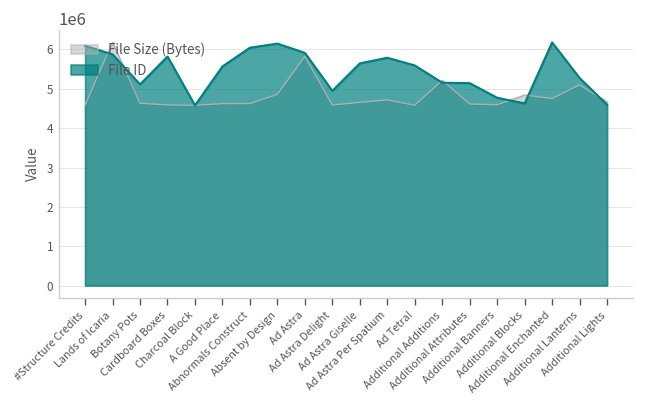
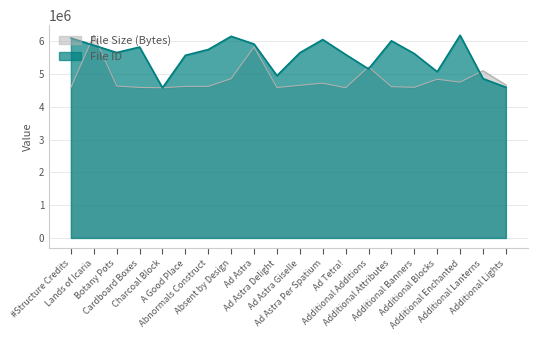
File ID, Botany Pots: 5100000 -> 5700000
File ID, Abnormals Construct: 6000000 -> 5700000
File ID, Ad Astra Per Spatium: 5800000 -> 6100000
File ID, Additional Attributes: 5100000 -> 6000000
File ID, Additional Banners: 4800000 -> 5600000
File ID, Additional Blocks: 4600000 -> 5100000
File ID, Additional Lanterns: 5300000 -> 4900000
